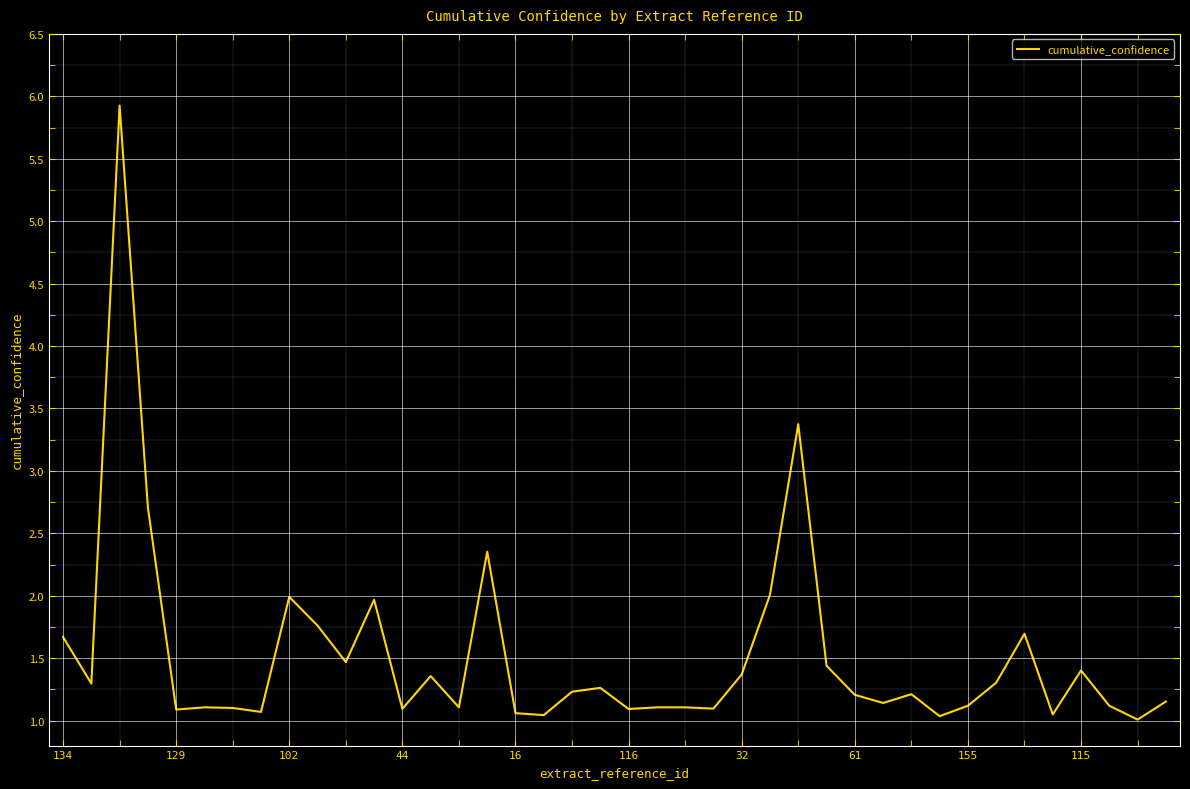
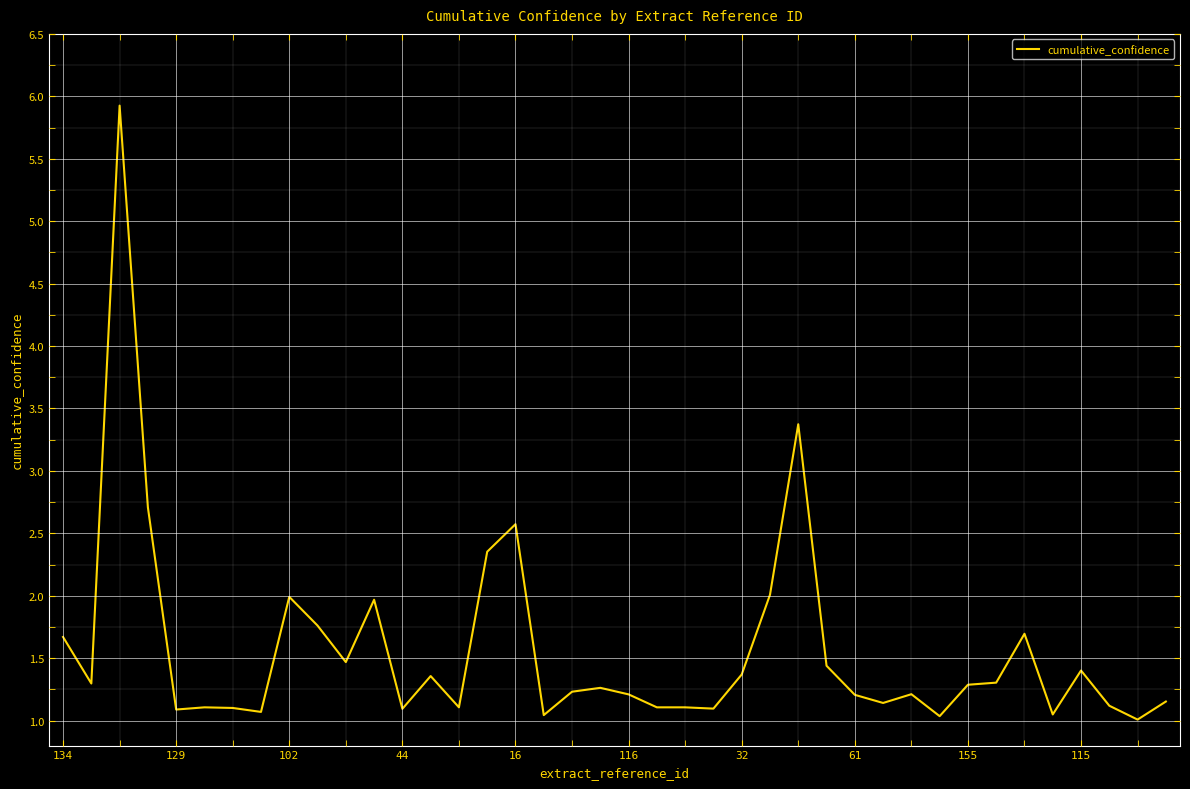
16: 1.06 -> 2.57
116: 1.09 -> 1.21
155: 1.12 -> 1.29
